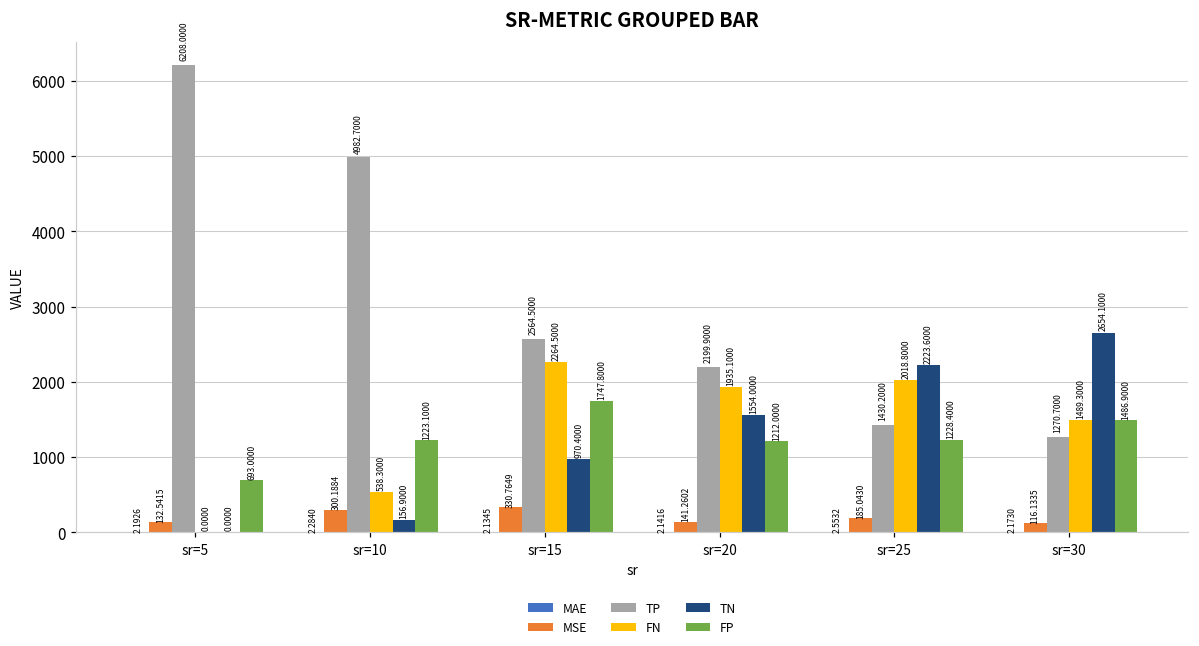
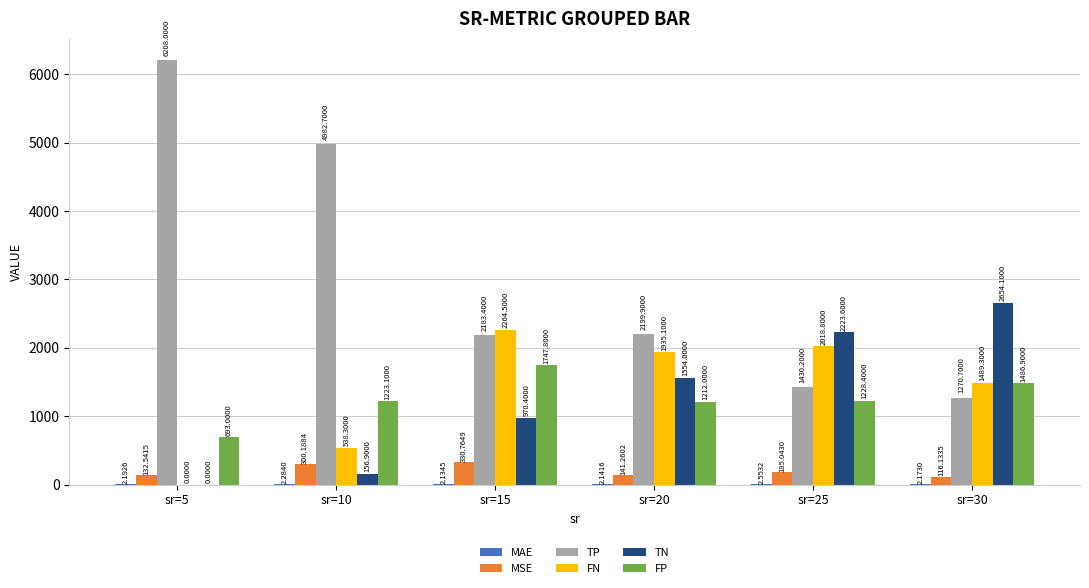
TP, sr=15: 2564.5000 -> 2183.4000
